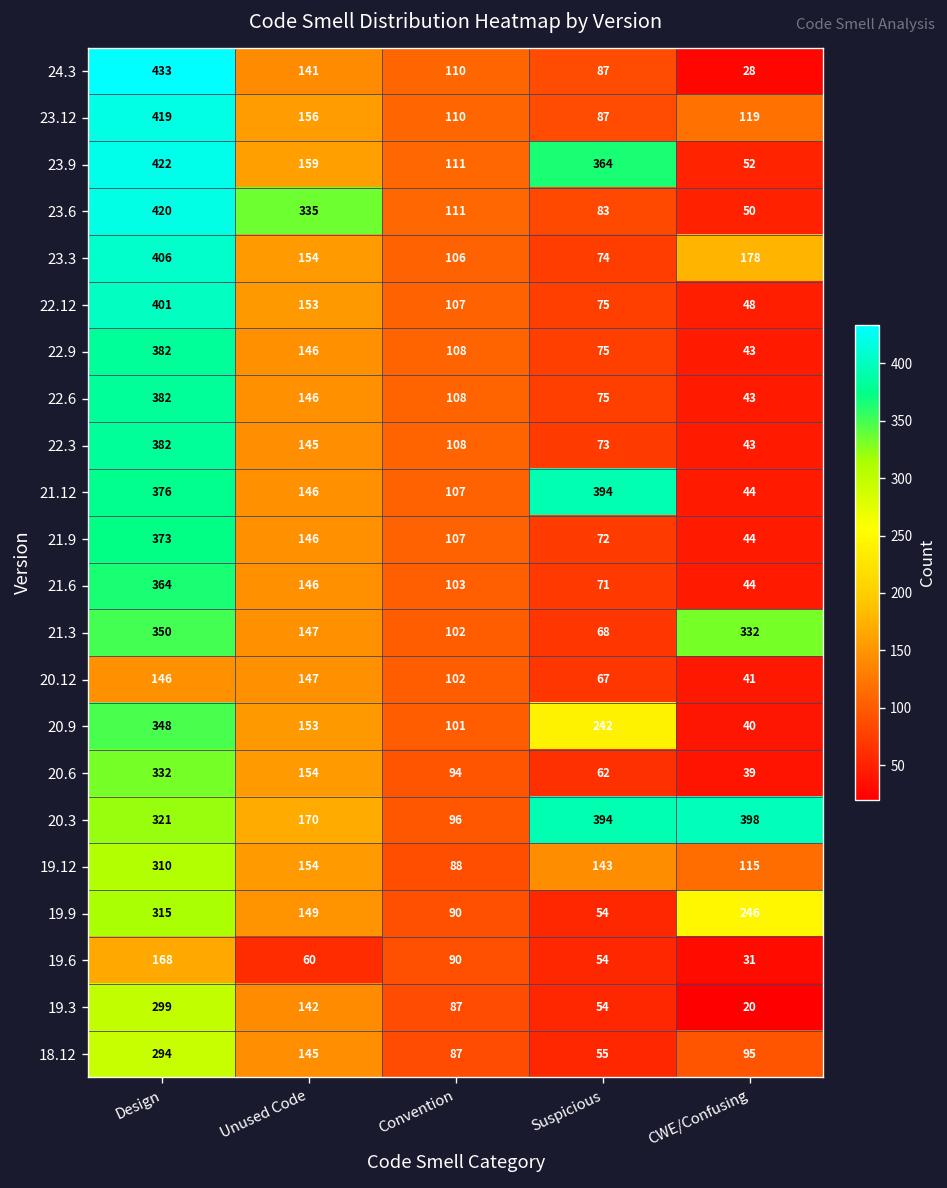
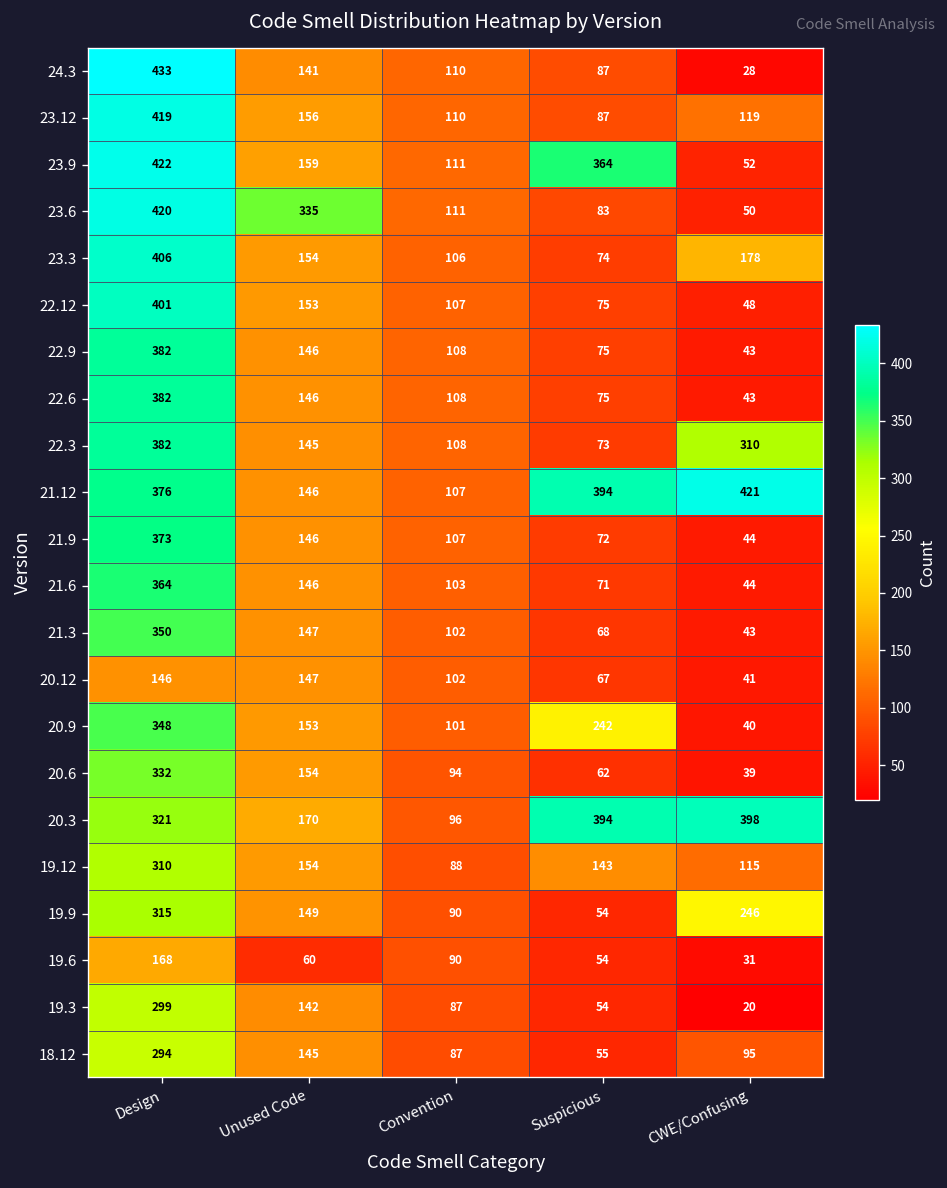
22.3, CWE/Confusing: 43 -> 310
21.12, CWE/Confusing: 44 -> 421
21.3, CWE/Confusing: 332 -> 43
